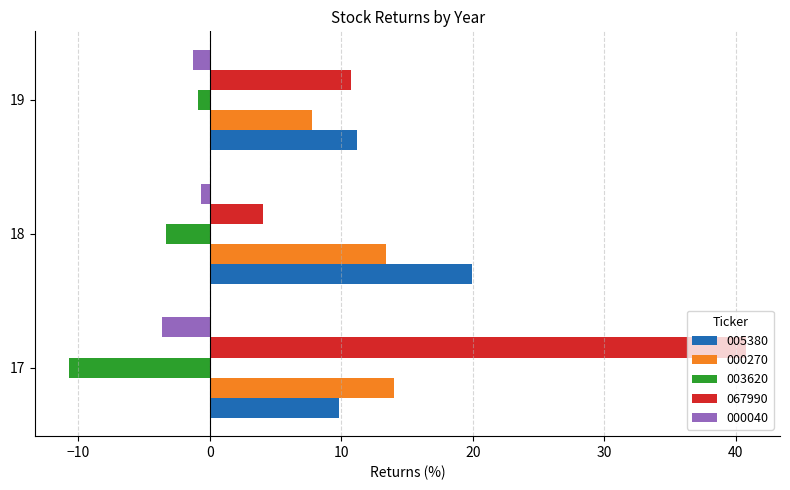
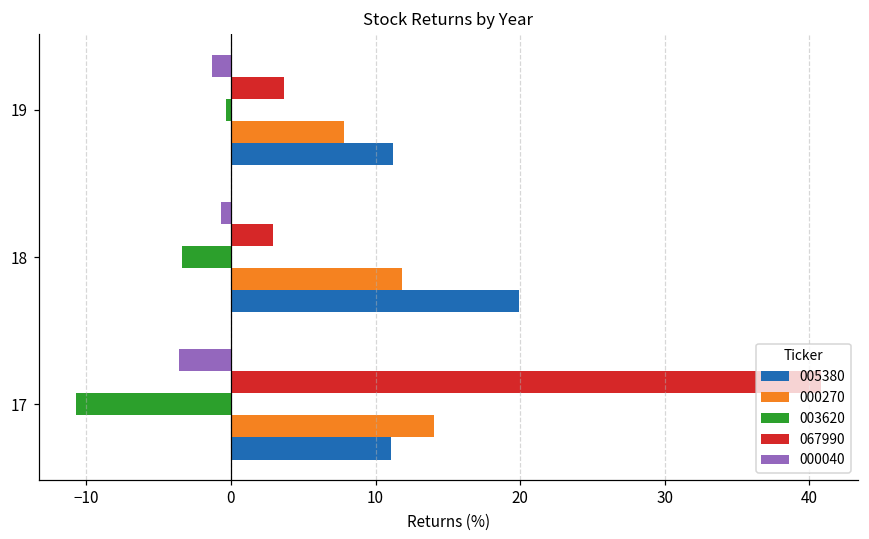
067990, 19: 10.7 -> 3.7
003620, 19: -0.9 -> -0.3
067990, 18: 4.0 -> 2.9
000270, 18: 13.4 -> 11.8
005380, 17: 9.8 -> 11.0
